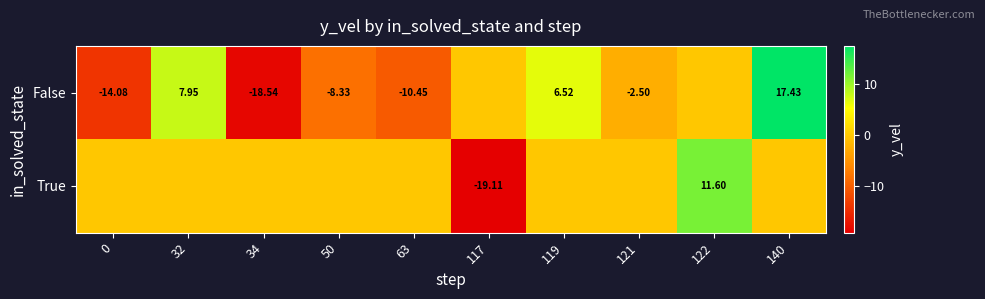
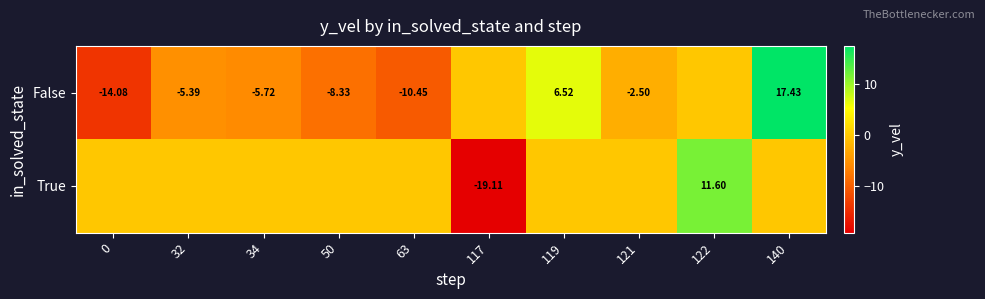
False, 32: 7.95 -> -5.39
False, 34: -18.54 -> -5.72
